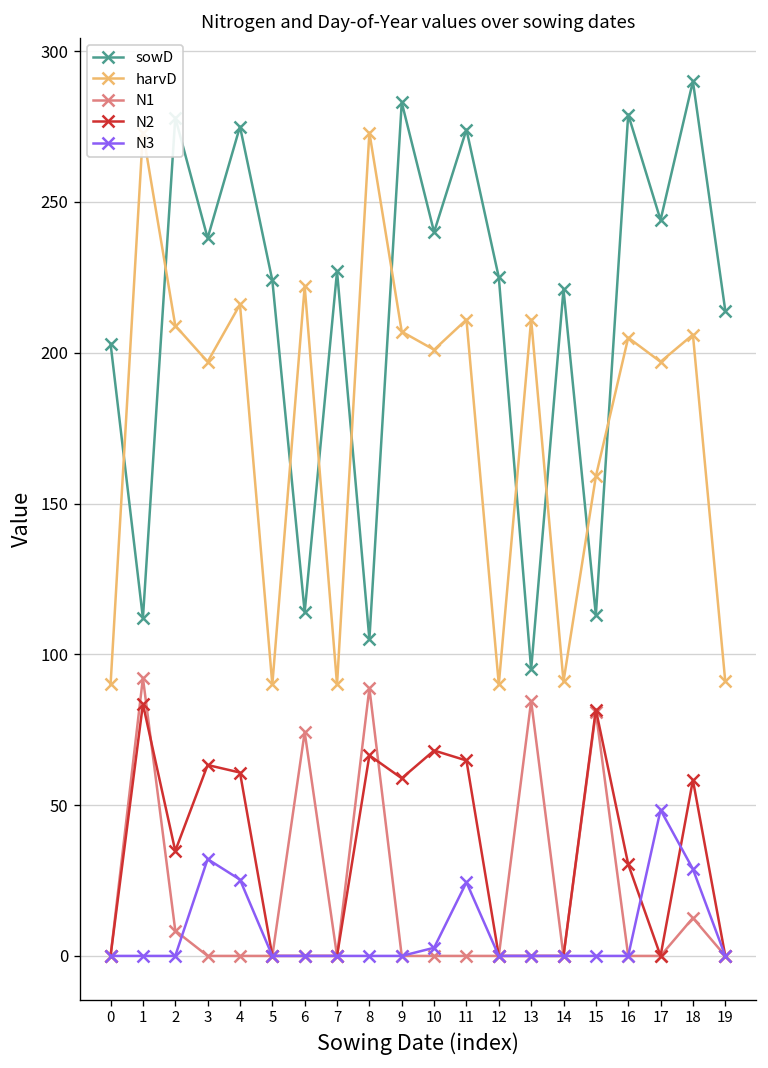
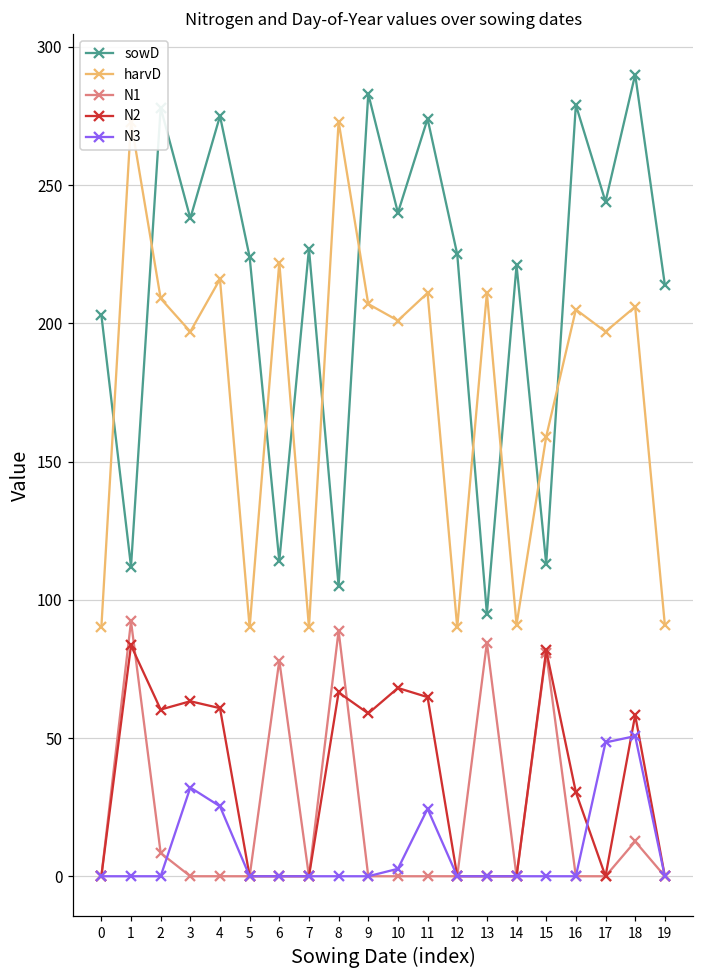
N2, 2: 35 -> 60
N1, 6: 74 -> 78
N3, 18: 29 -> 51
